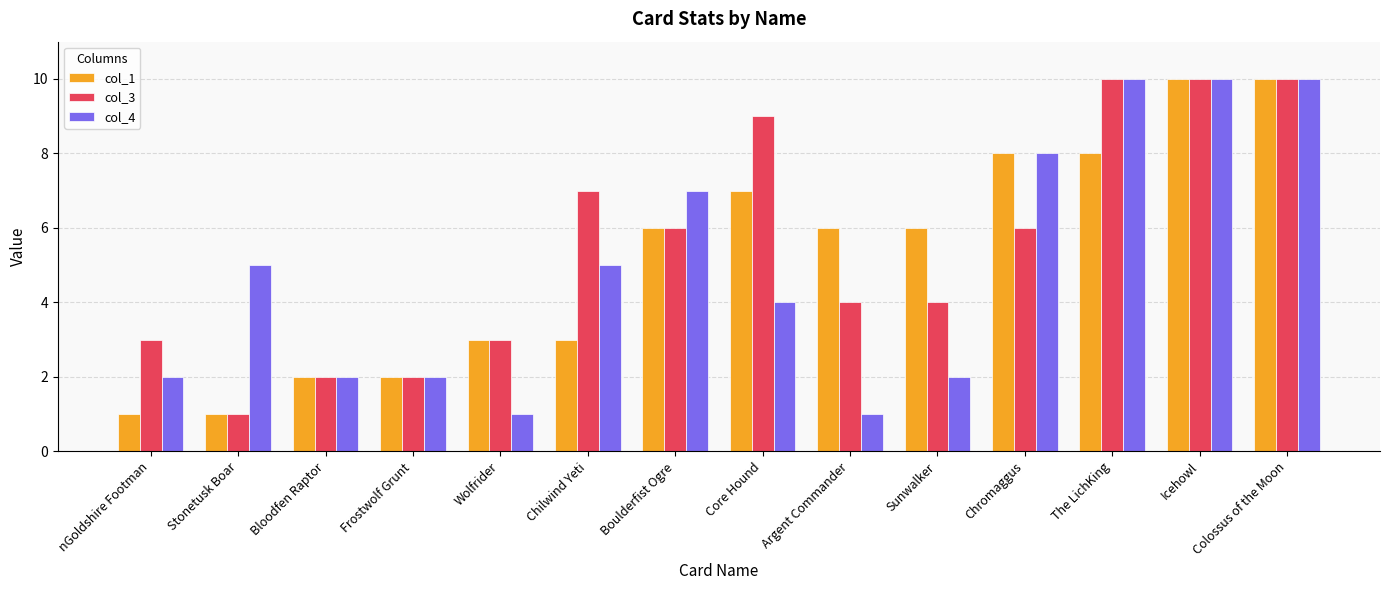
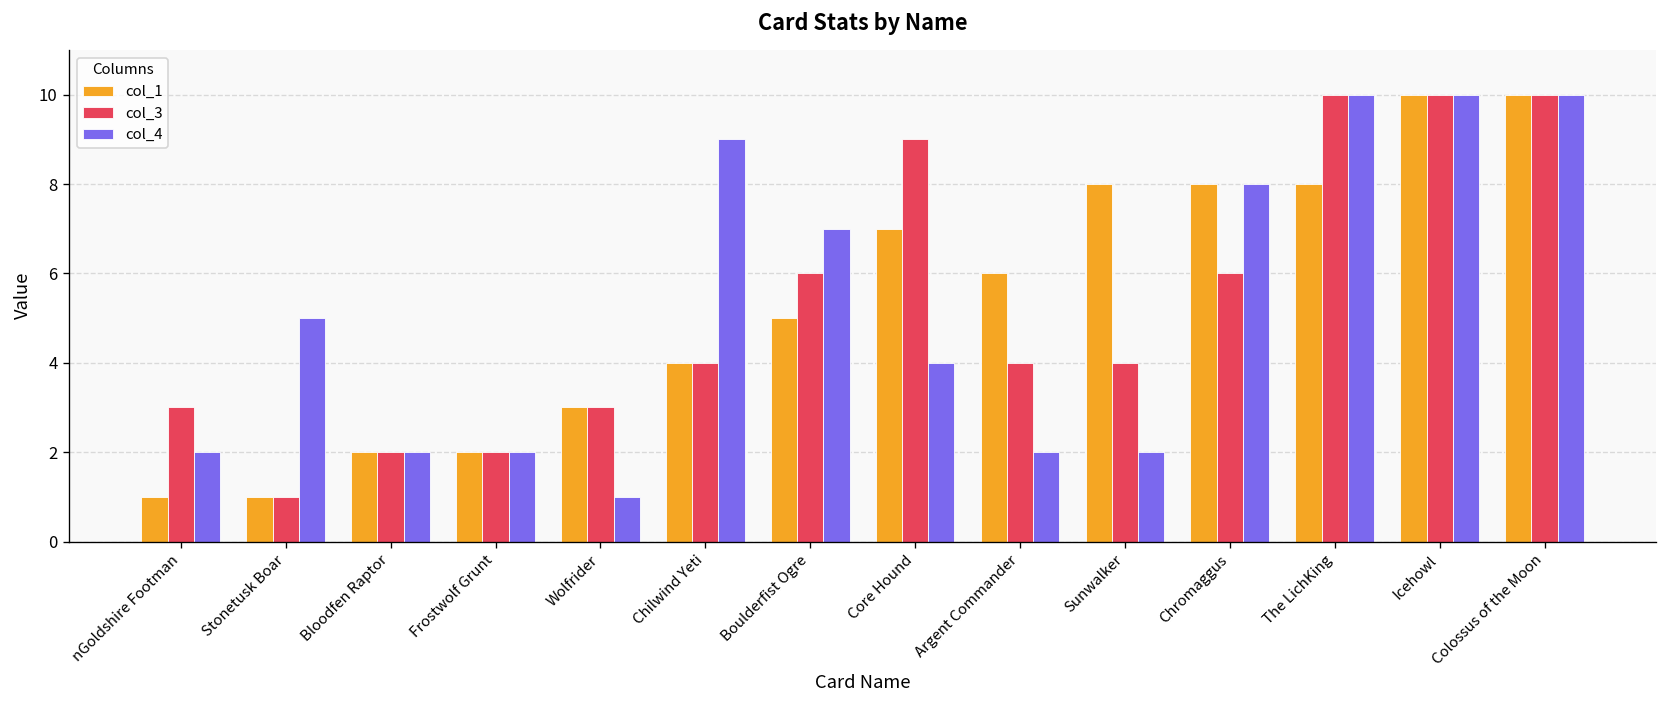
col_1, Chilwind Yeti: 3 -> 4
col_3, Chilwind Yeti: 7 -> 4
col_4, Chilwind Yeti: 5 -> 9
col_1, Boulderfist Ogre: 6 -> 5
col_4, Argent Commander: 1 -> 2
col_1, Sunwalker: 6 -> 8
